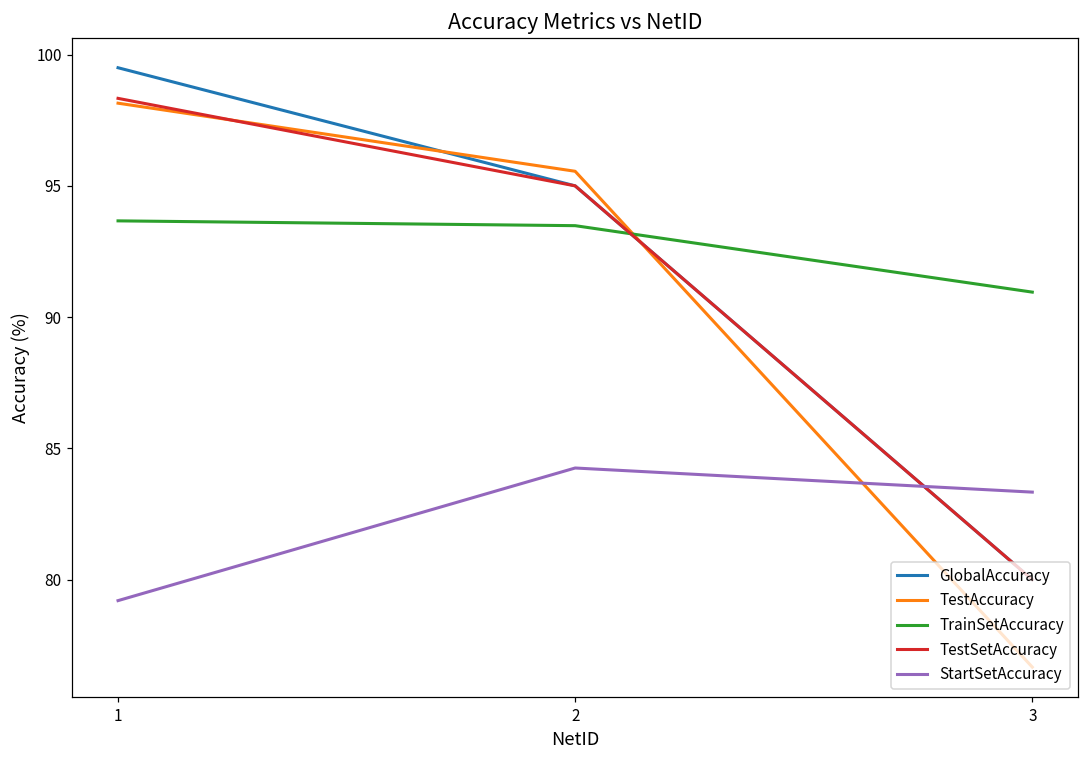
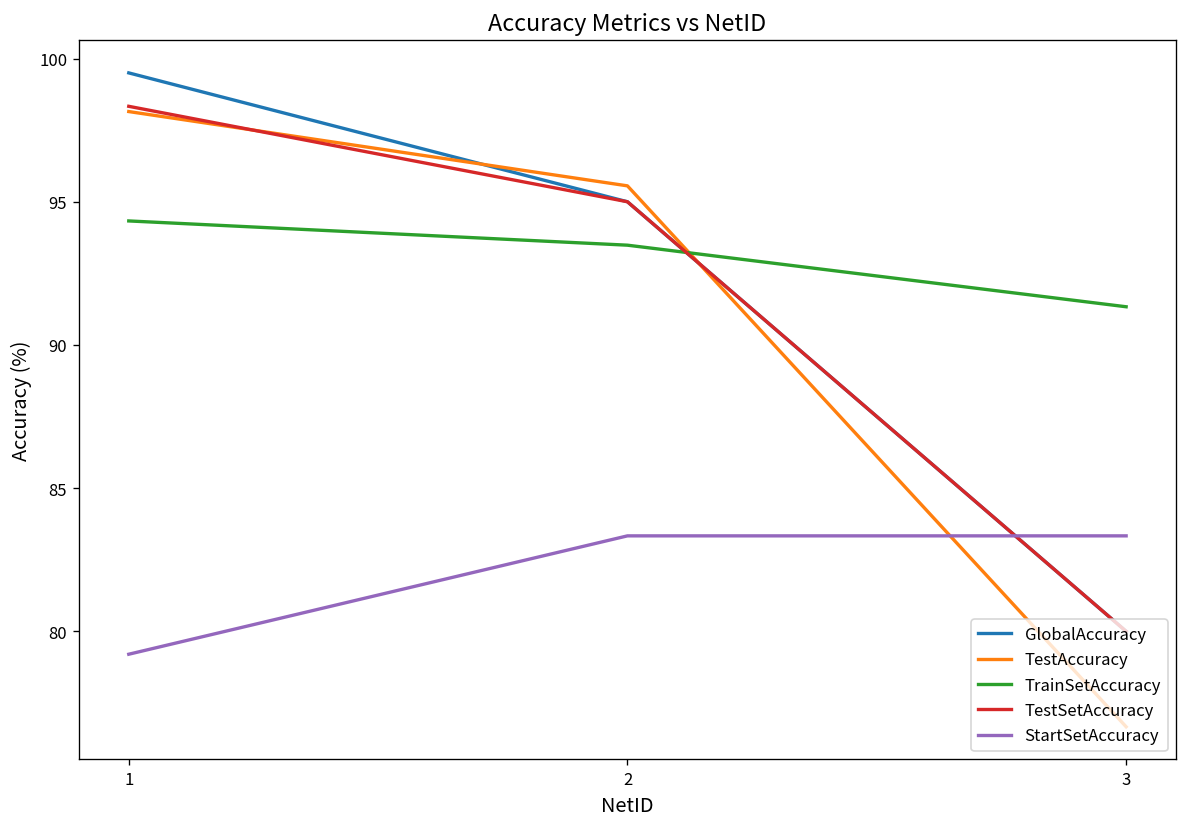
TrainSetAccuracy, 1: 93.7 -> 94.3
StartSetAccuracy, 2: 84.3 -> 83.3
TrainSetAccuracy, 3: 91.0 -> 91.3
